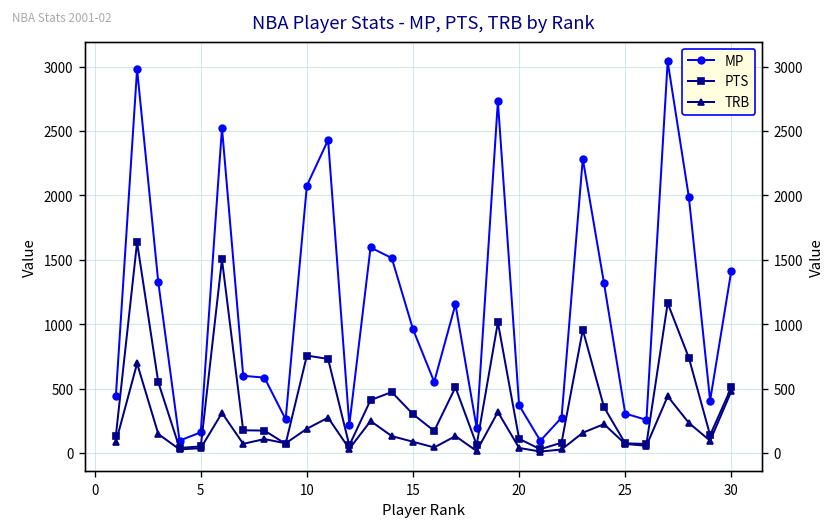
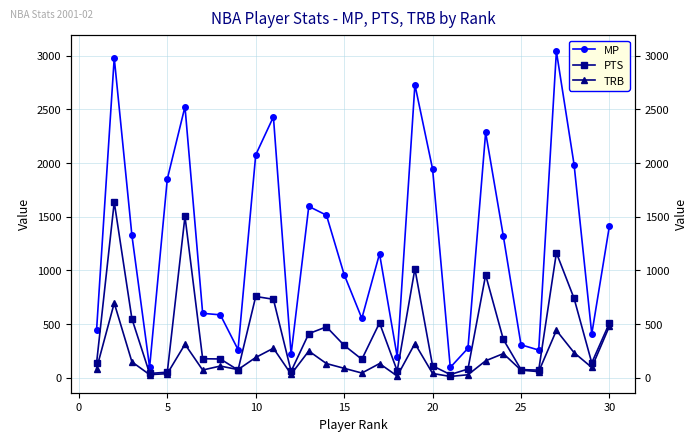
MP, 5: 160 -> 1850
MP, 20: 370 -> 1940
